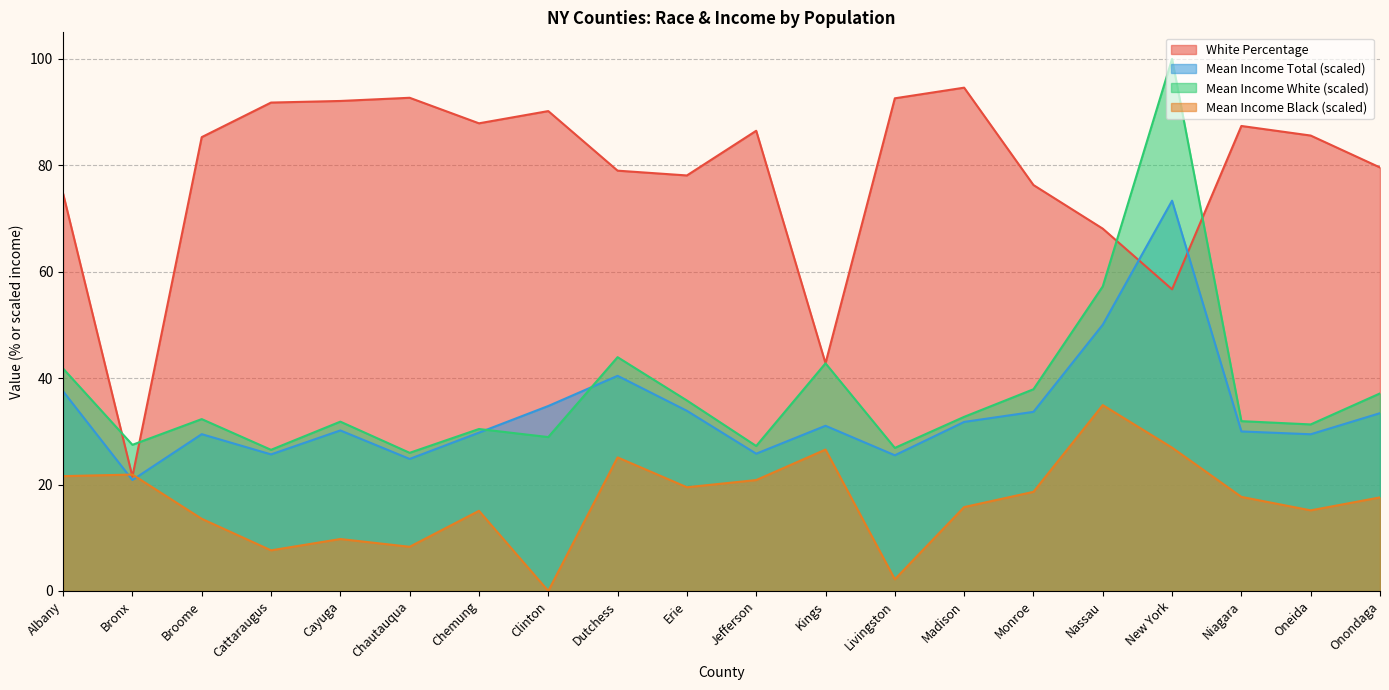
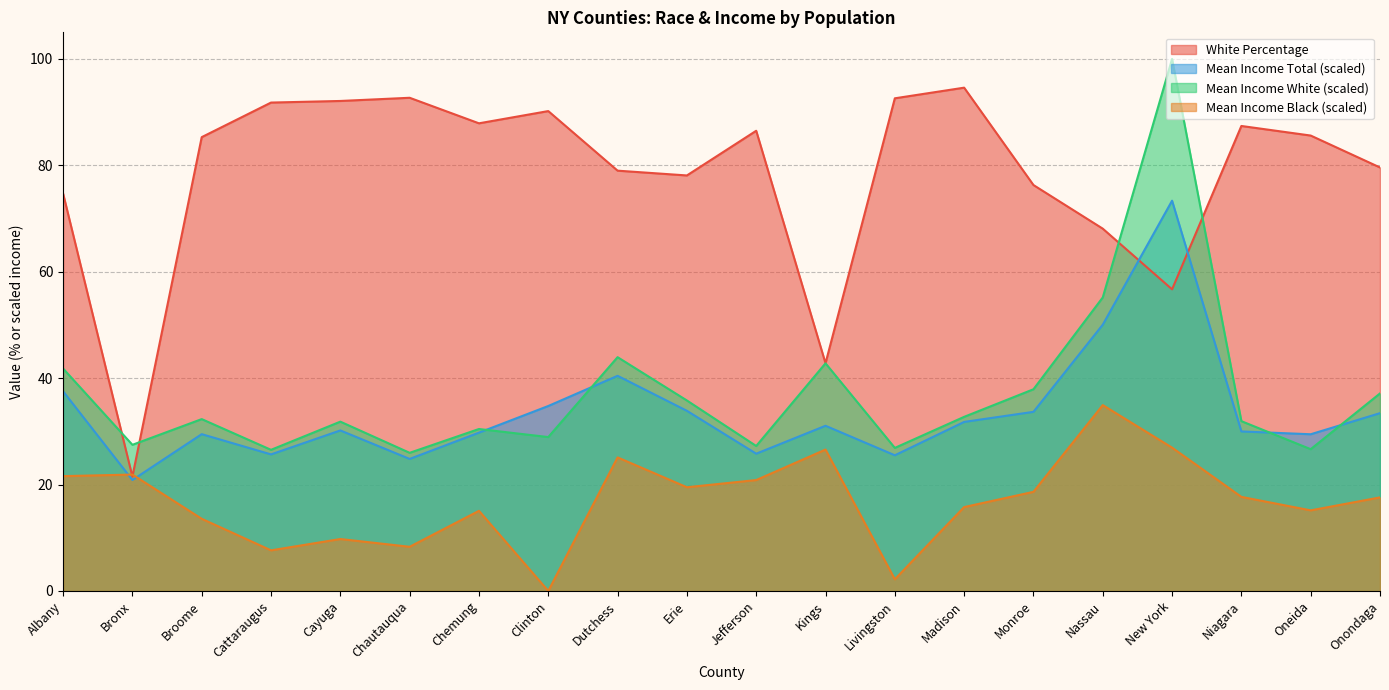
Mean Income White (scaled), Nassau: 57 -> 55
Mean Income White (scaled), Oneida: 31 -> 27
